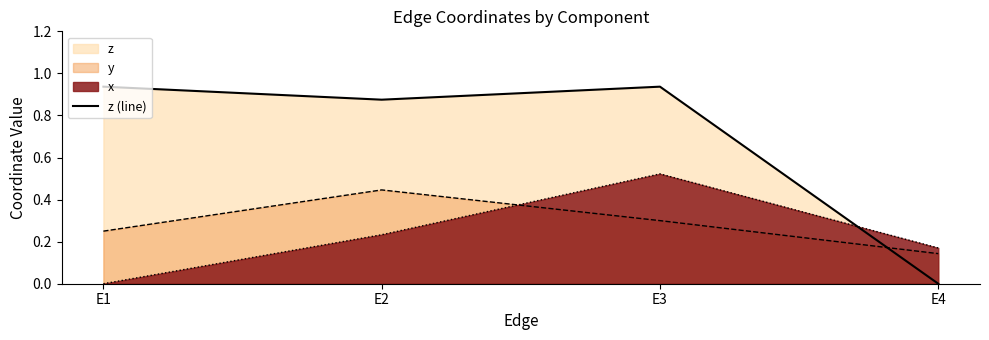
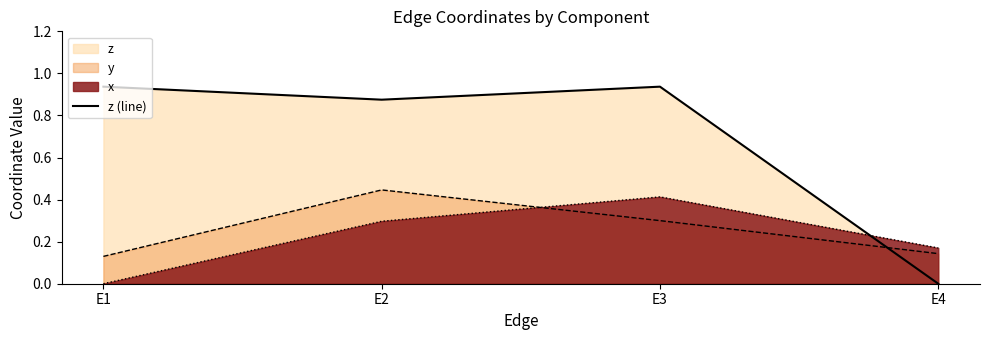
y, E1: 0.25 -> 0.13
x, E2: 0.23 -> 0.30
x, E3: 0.52 -> 0.41
